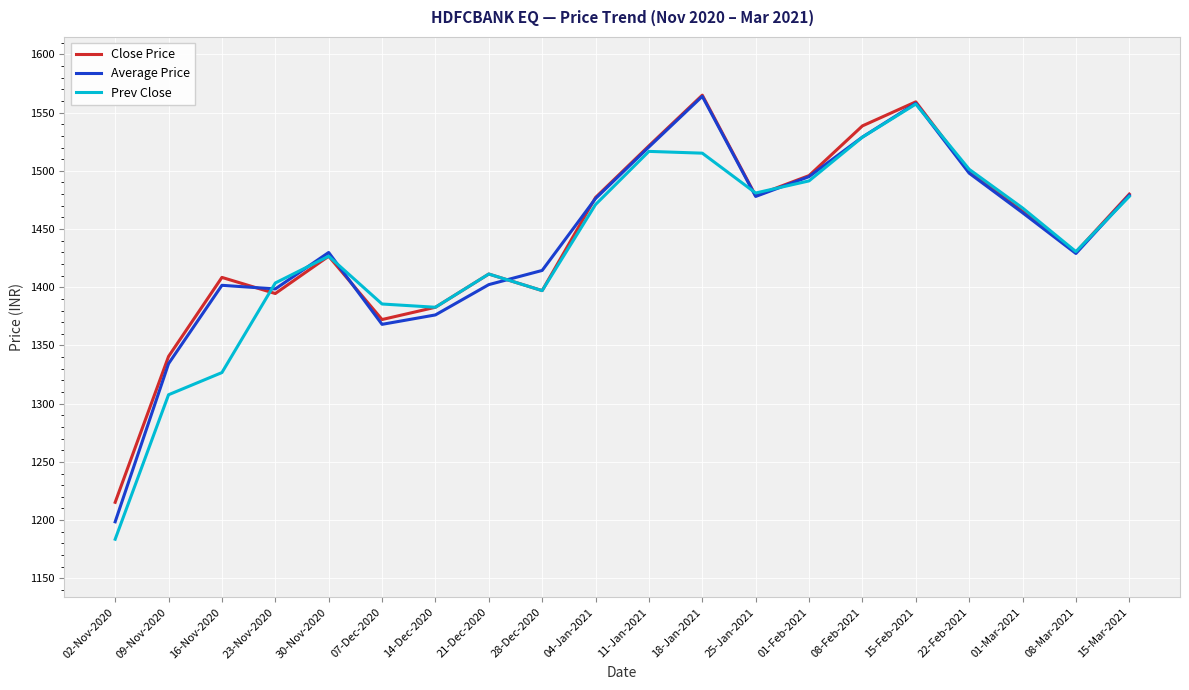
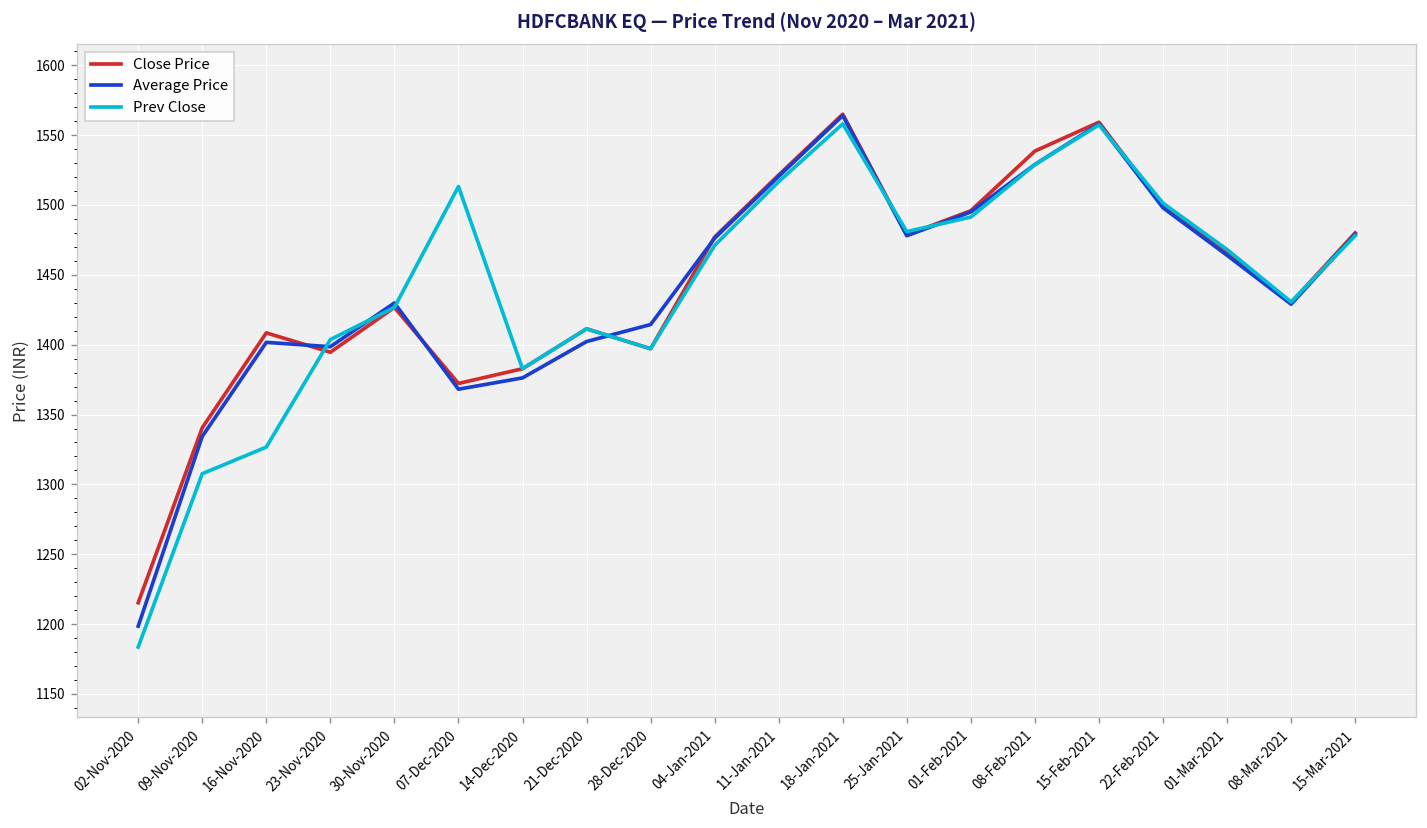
Prev Close, 07-Dec-2020: 1386 -> 1513
Prev Close, 18-Jan-2021: 1515 -> 1558
